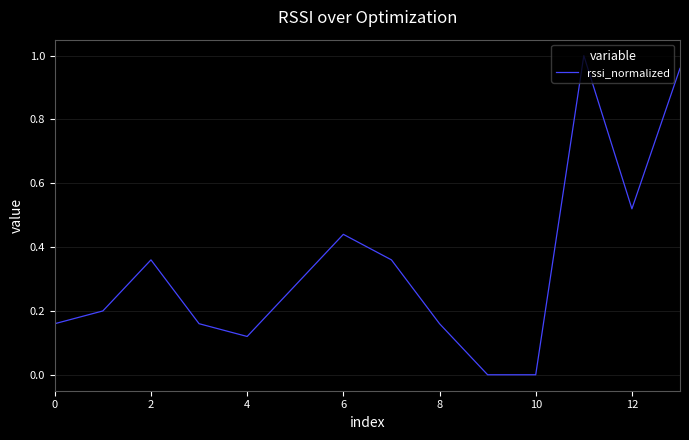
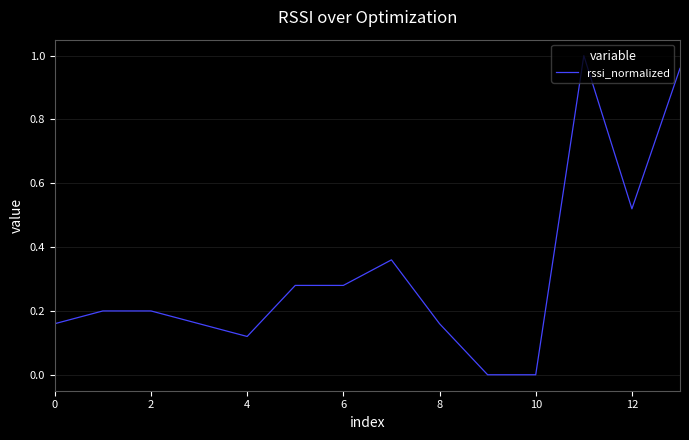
2: 0.36 -> 0.20
6: 0.44 -> 0.28
